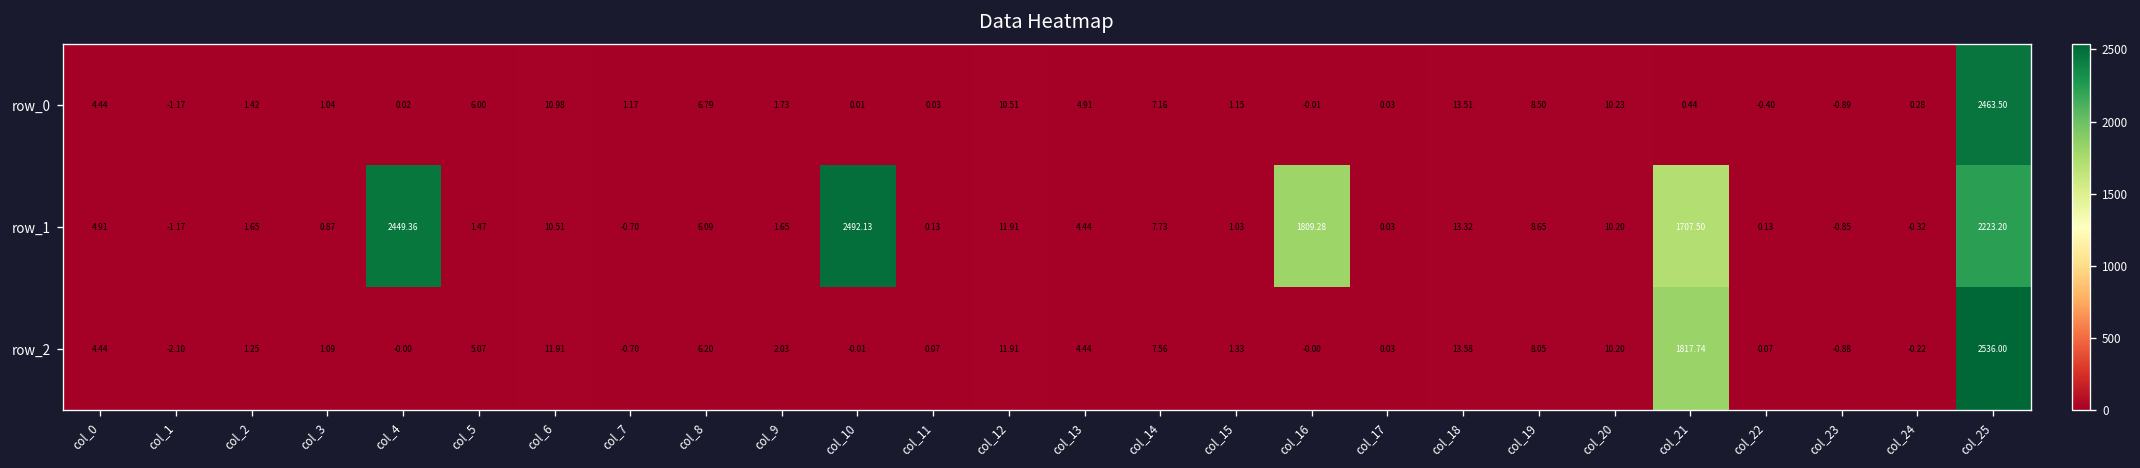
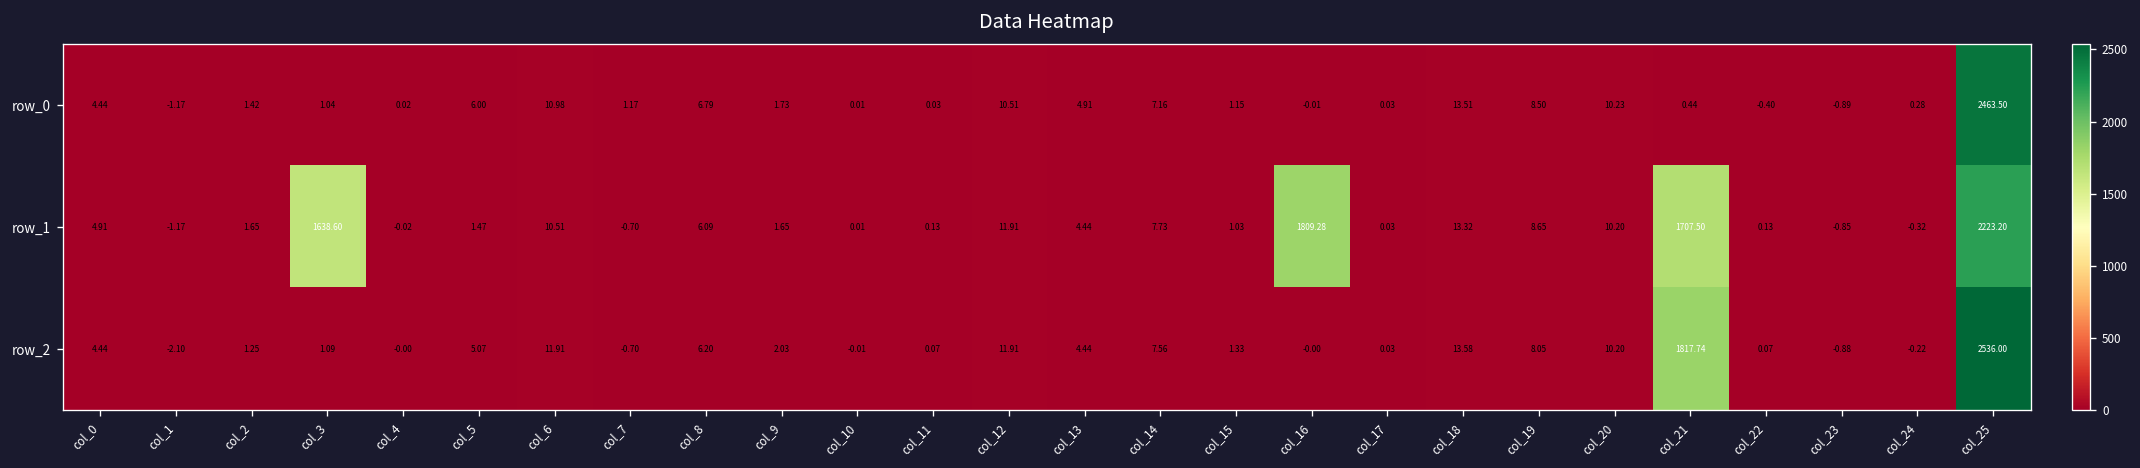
row_1, col_3: 0.87 -> 1638.60
row_1, col_4: 2449.36 -> -0.02
row_1, col_10: 2492.13 -> 0.01
